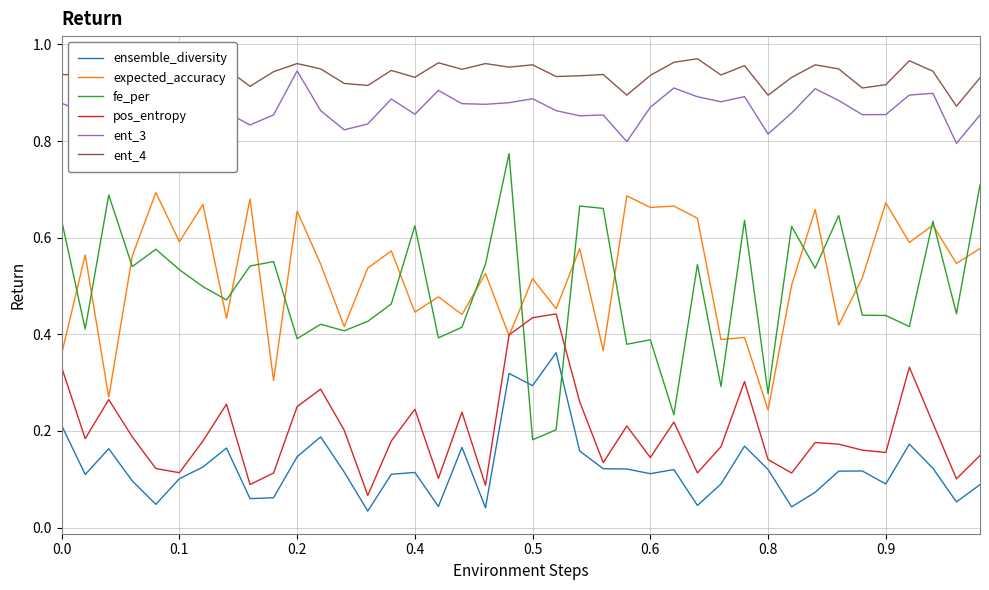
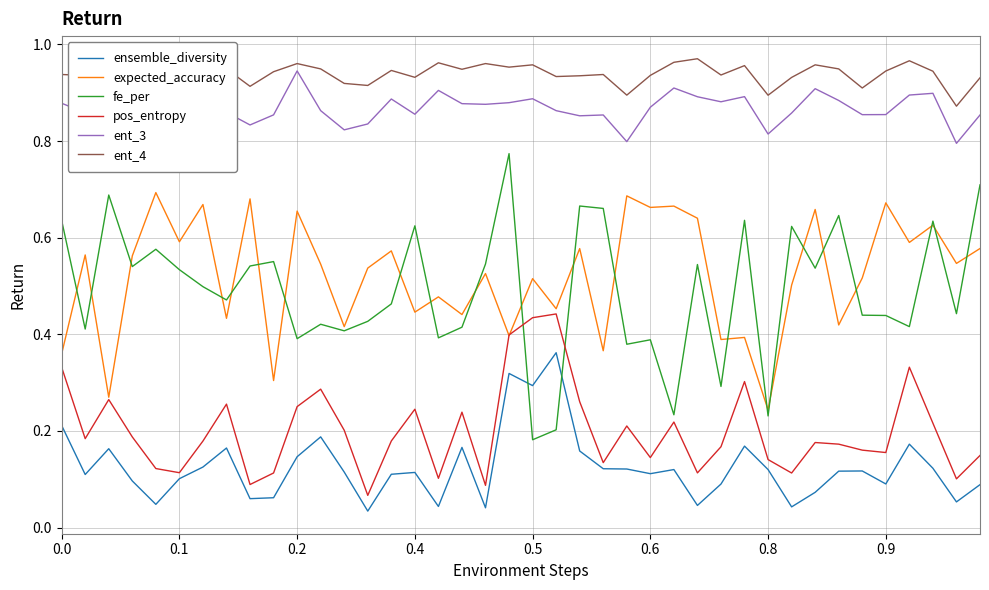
fe_per, 0.8: 0.28 -> 0.23
ent_4, 0.9: 0.92 -> 0.95
